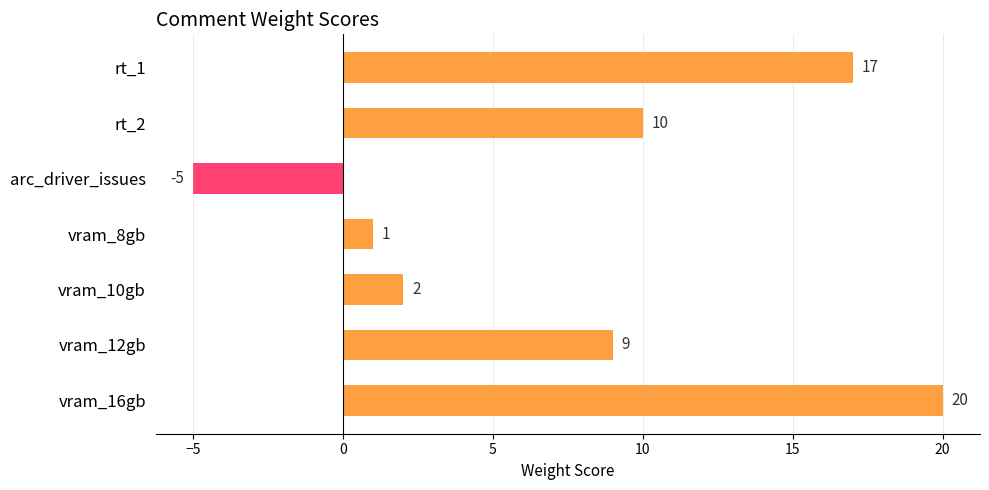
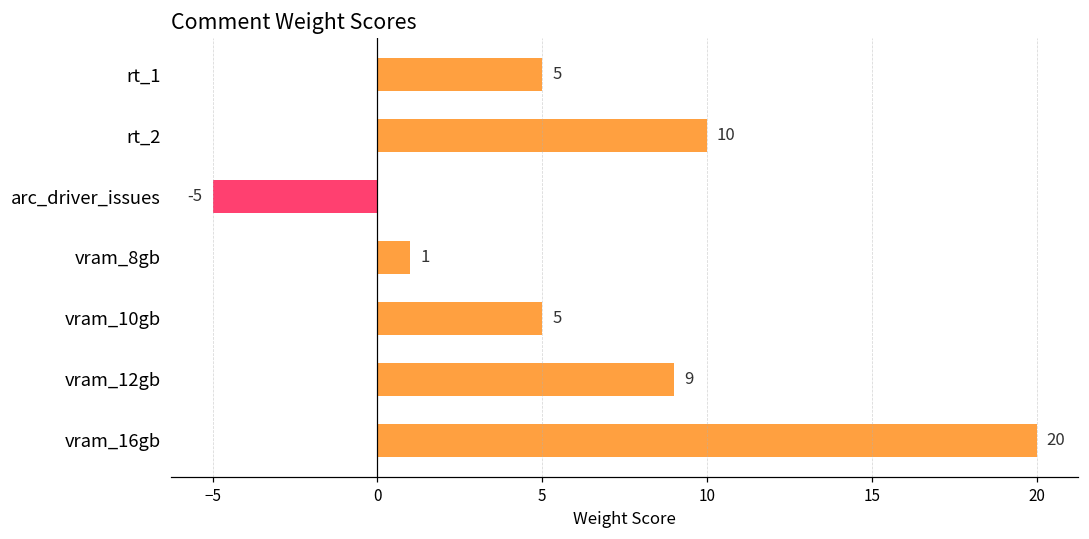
rt_1: 17 -> 5
vram_10gb: 2 -> 5
